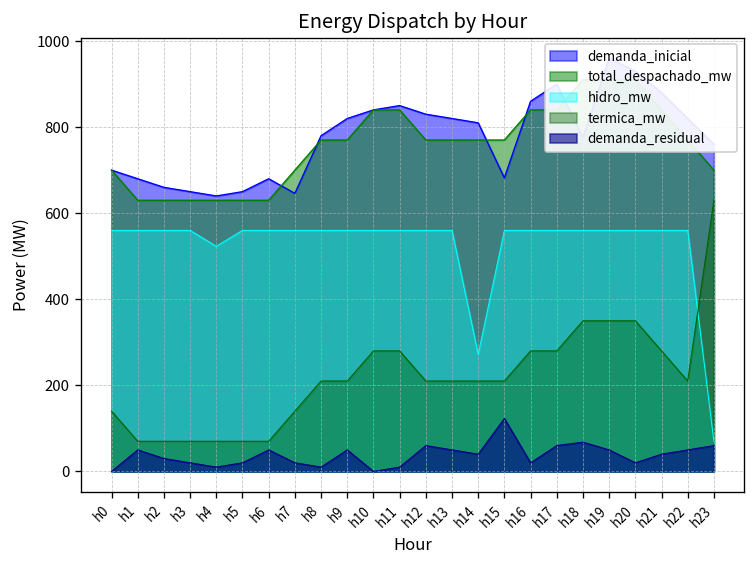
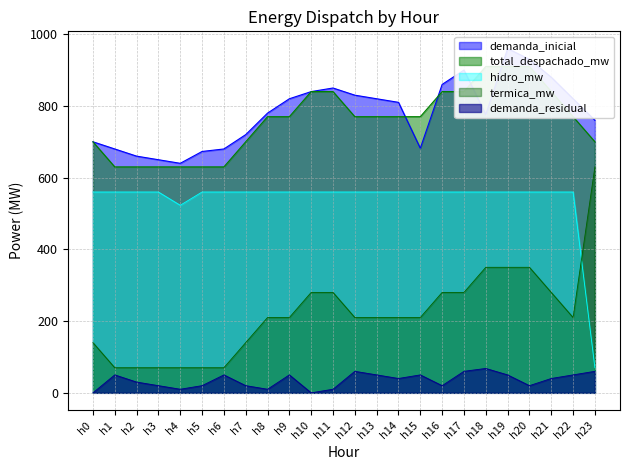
demanda_inicial, h5: 650 -> 670
demanda_inicial, h7: 650 -> 720
hidro_mw, h14: 270 -> 560
demanda_residual, h15: 120 -> 50
